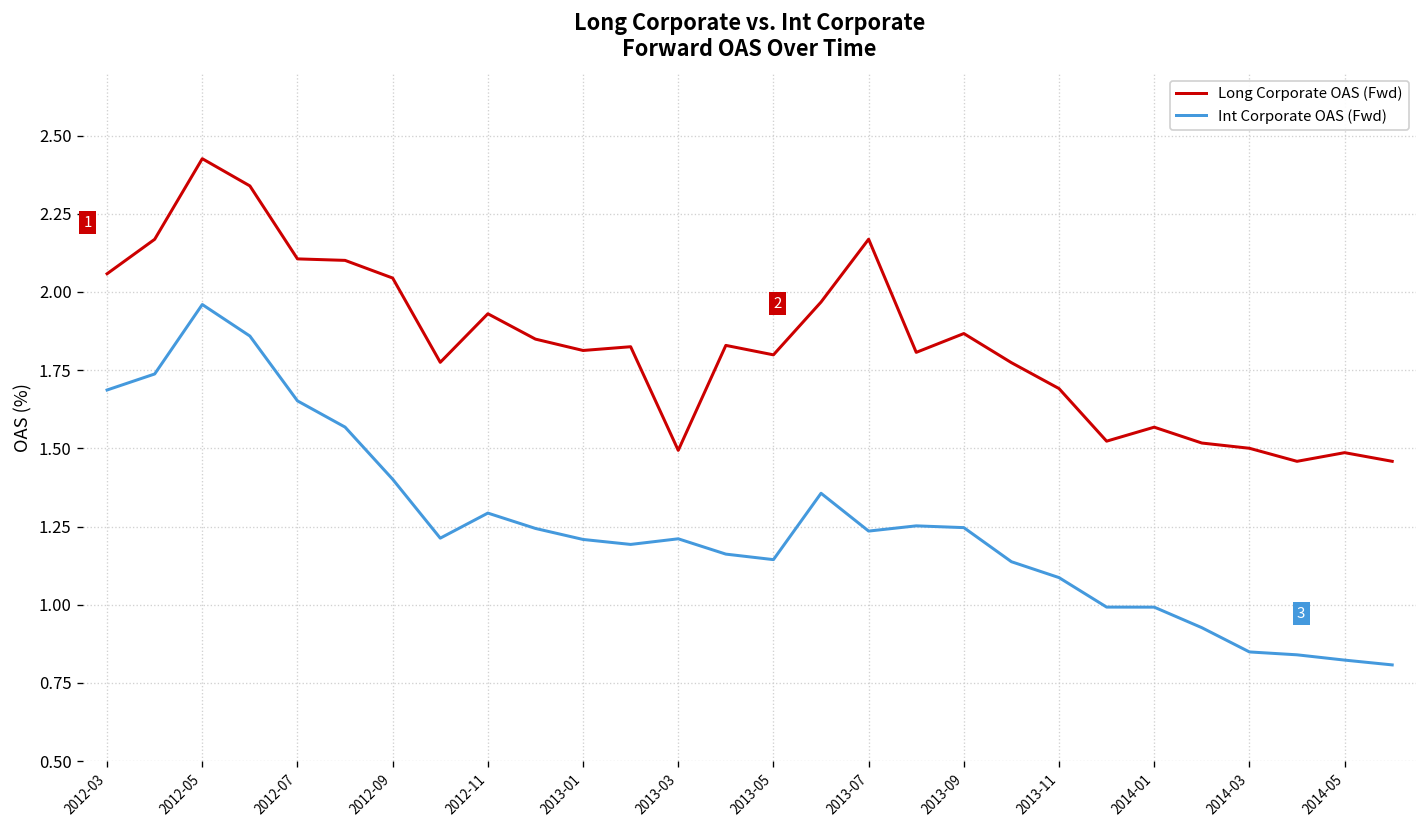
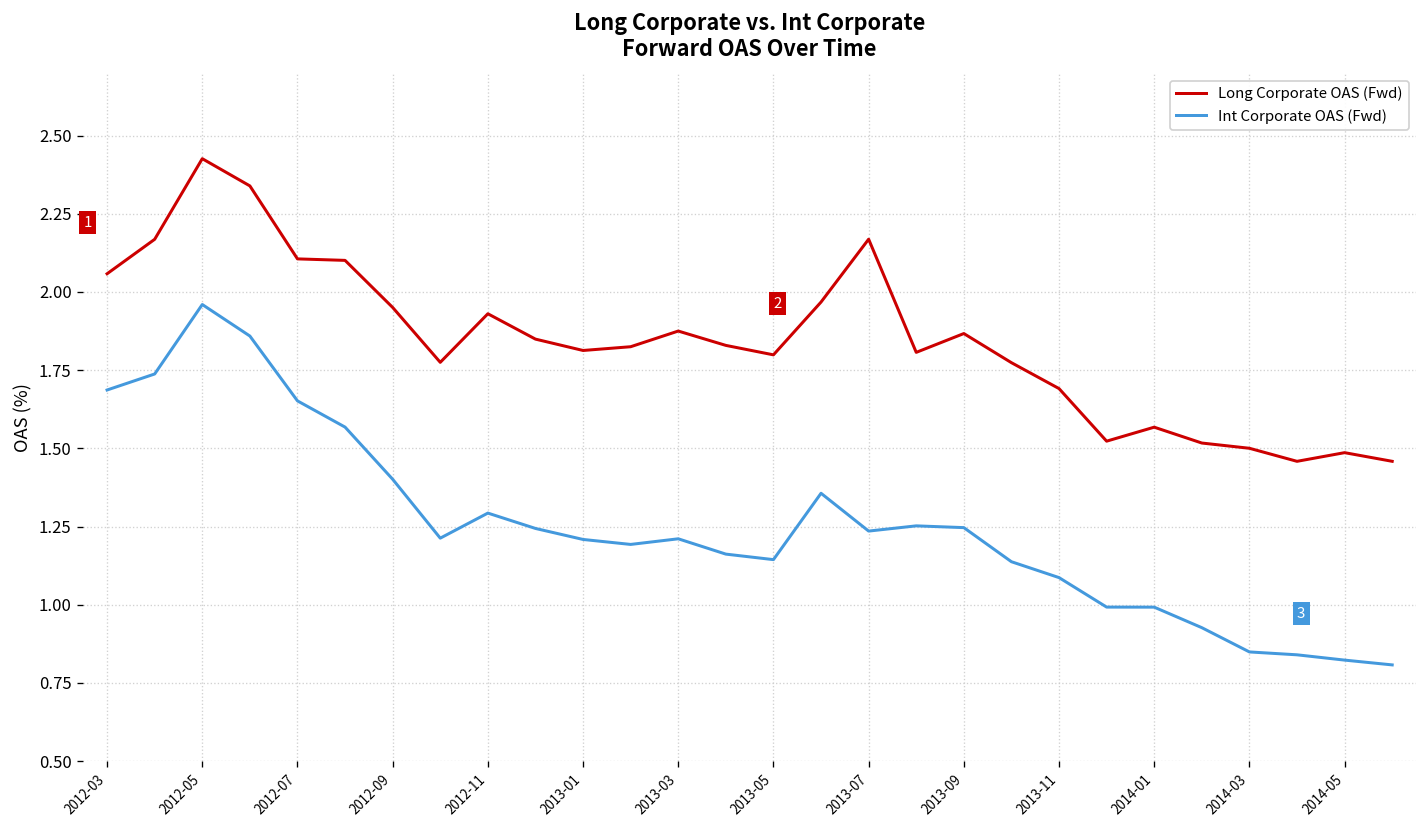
Long Corporate OAS (Fwd), 2012-09: 2.04 -> 1.95
Long Corporate OAS (Fwd), 2013-03: 1.49 -> 1.88
